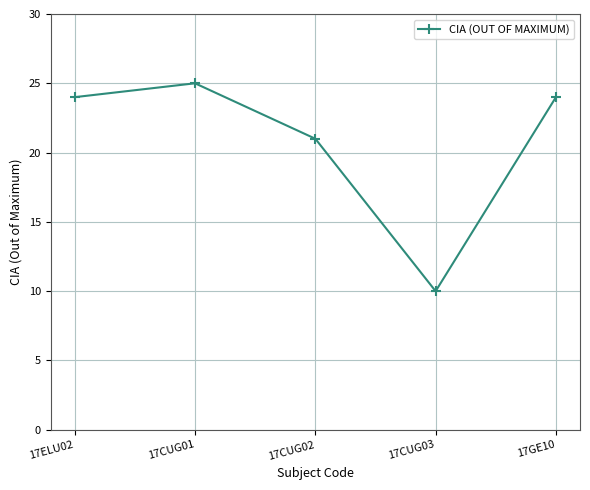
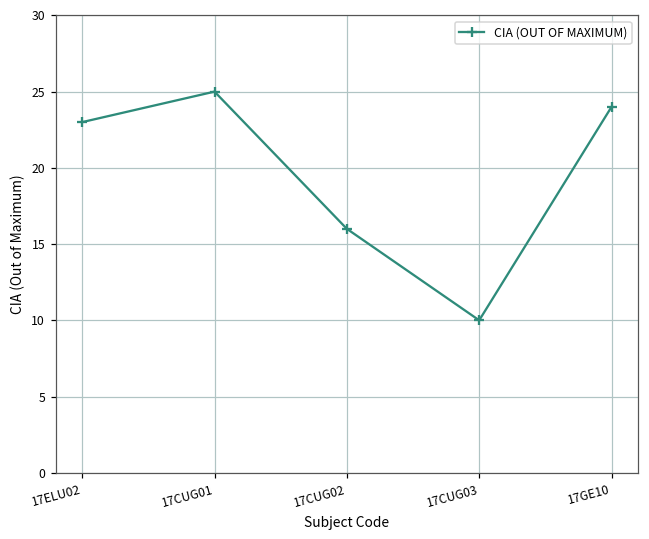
17ELU02: 24 -> 23
17CUG02: 21 -> 16
